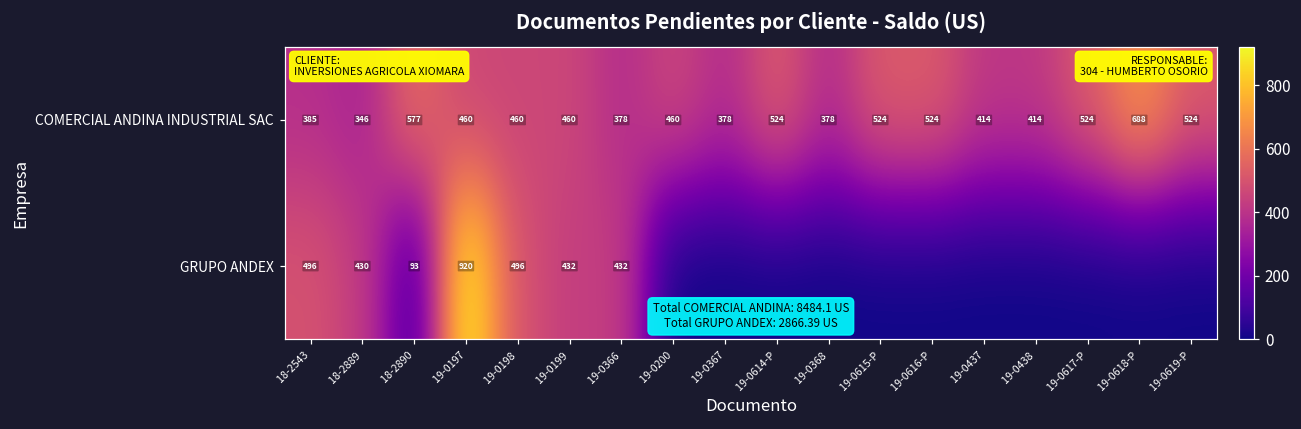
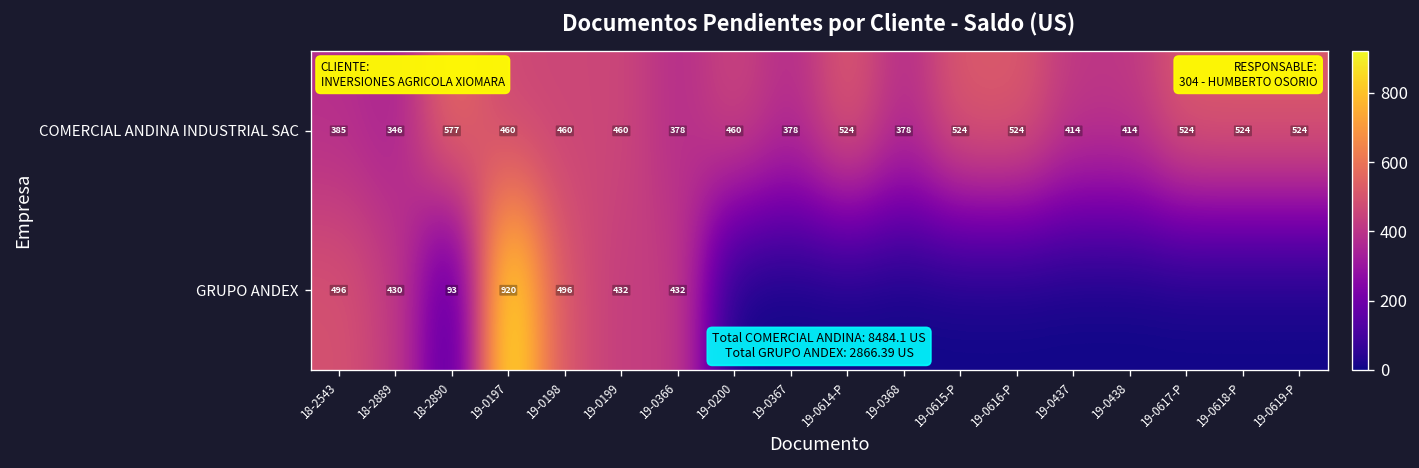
COMERCIAL ANDINA INDUSTRIAL SAC, 19-0618-P: 688 -> 524
